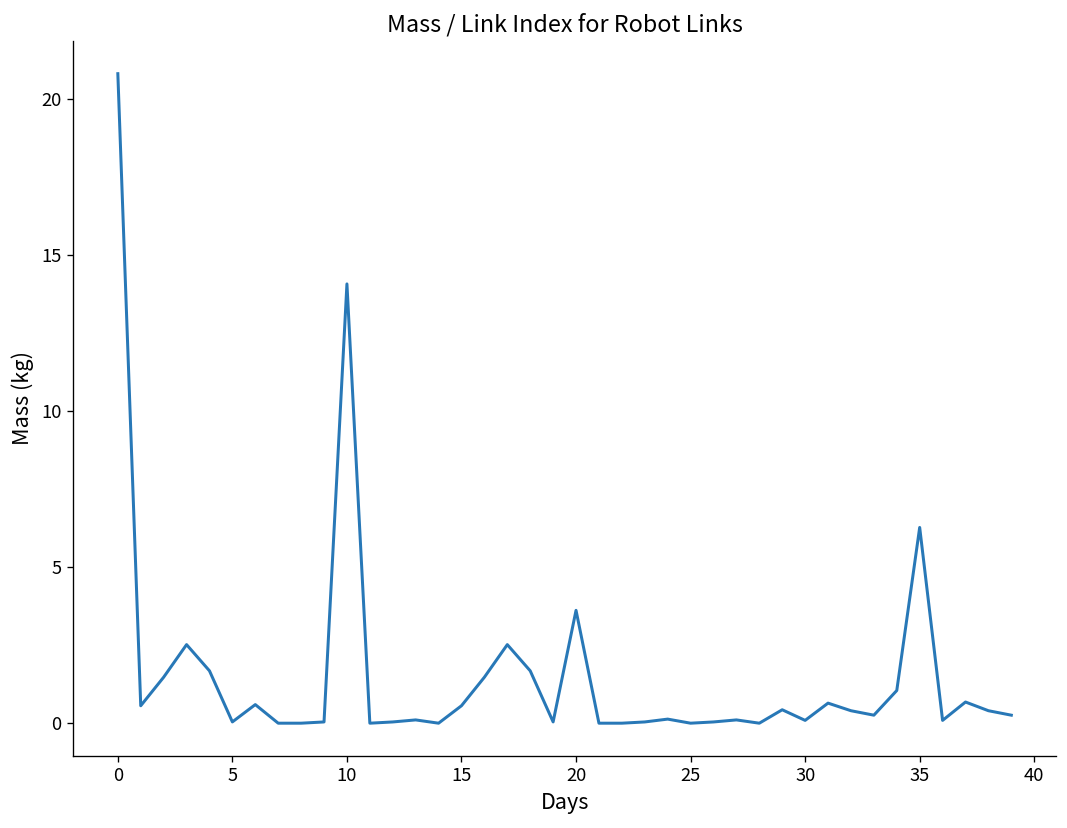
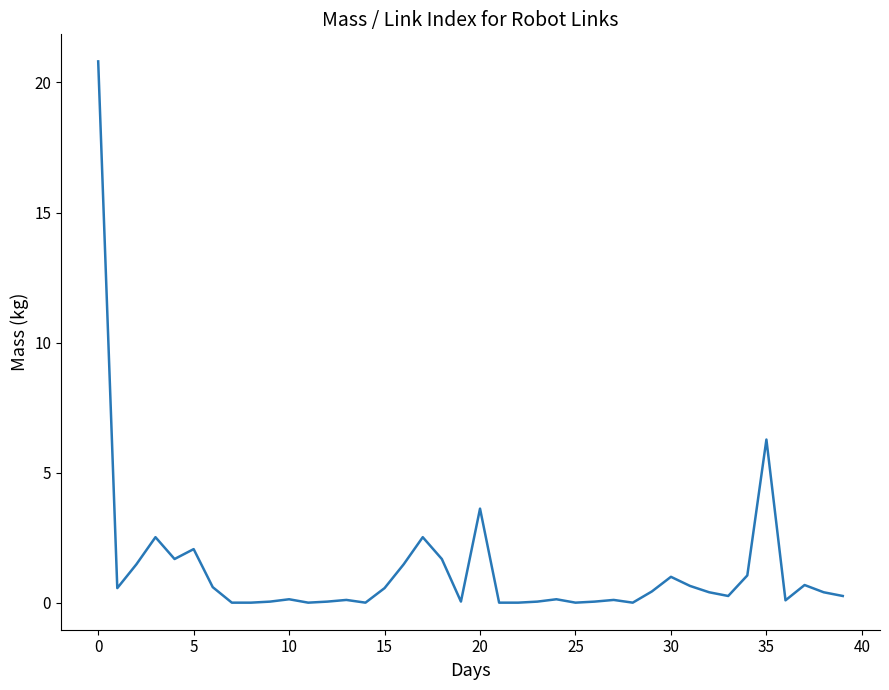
5: 0.0 -> 2.1
10: 14.1 -> 0.1
30: 0.1 -> 1.0
